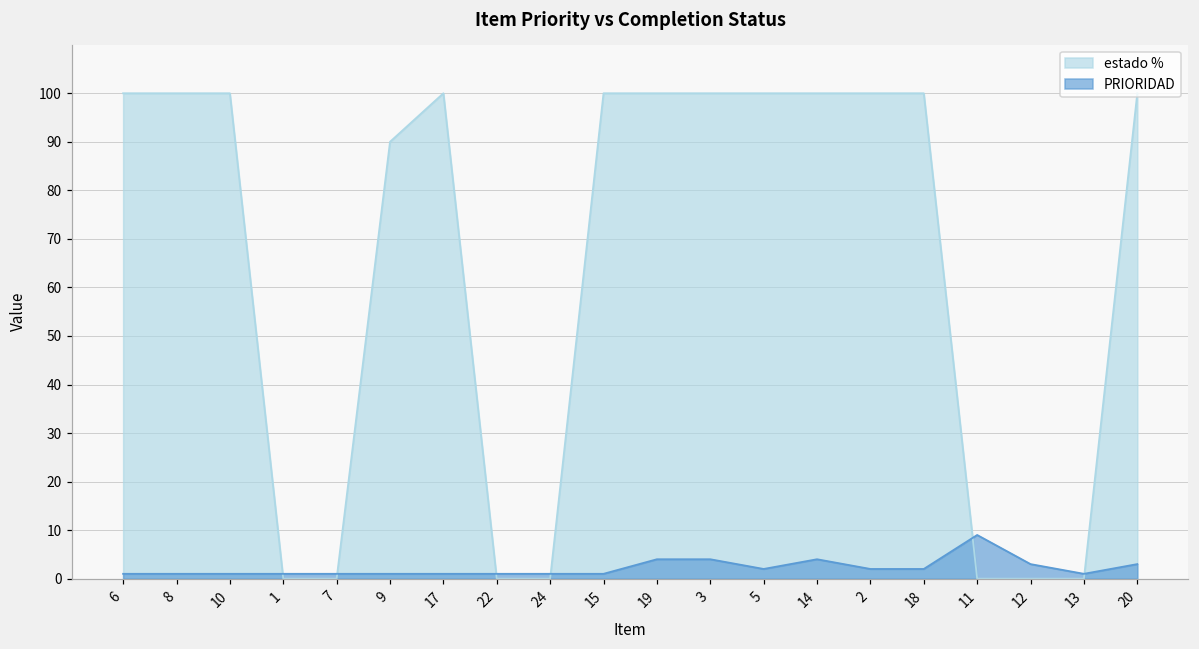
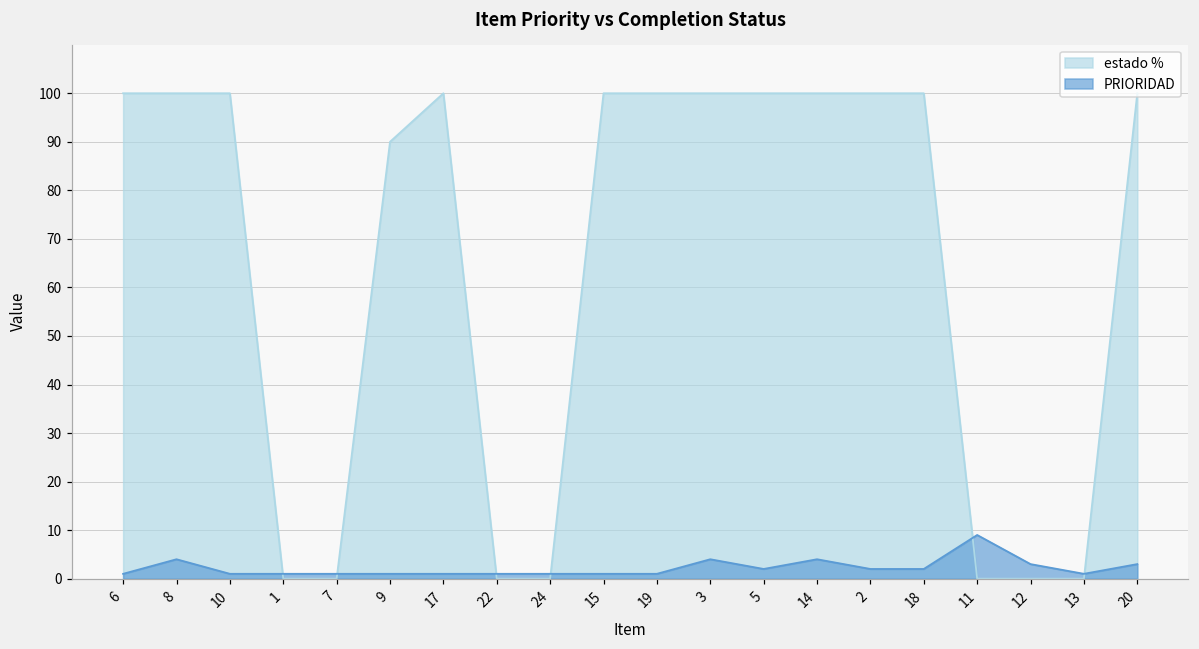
PRIORIDAD, 8: 1 -> 4
PRIORIDAD, 19: 4 -> 1
